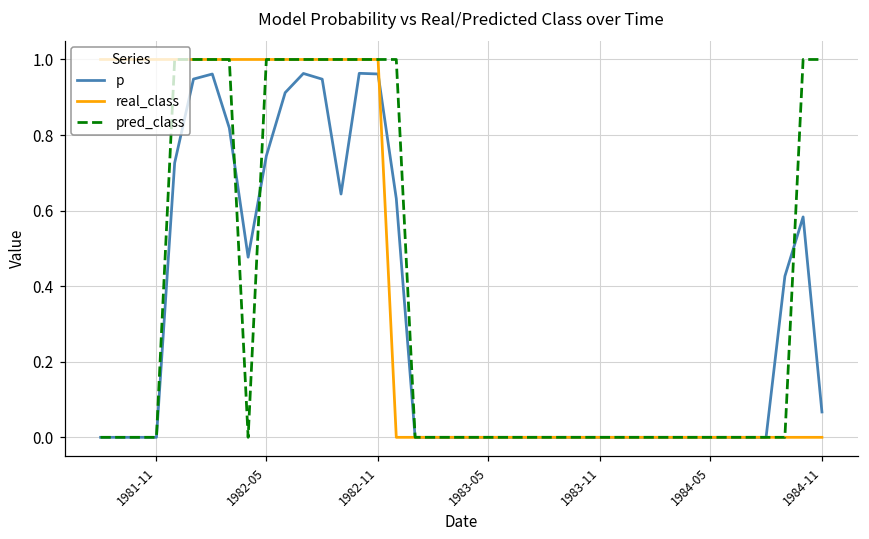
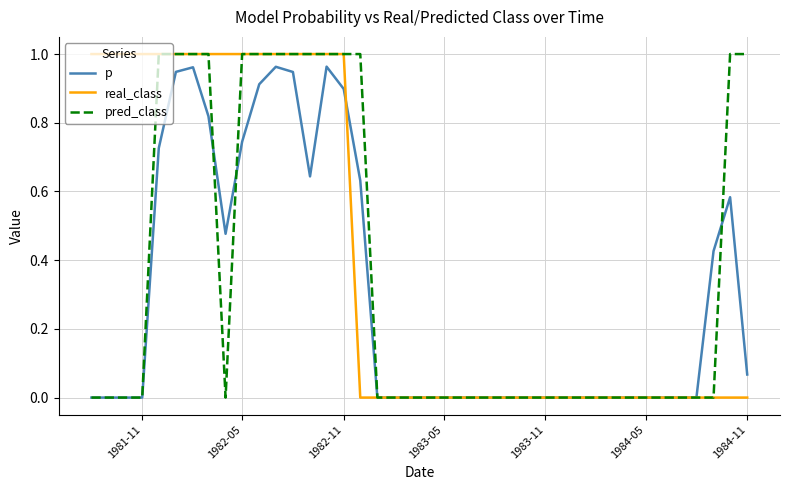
p, 1982-11: 0.96 -> 0.90
